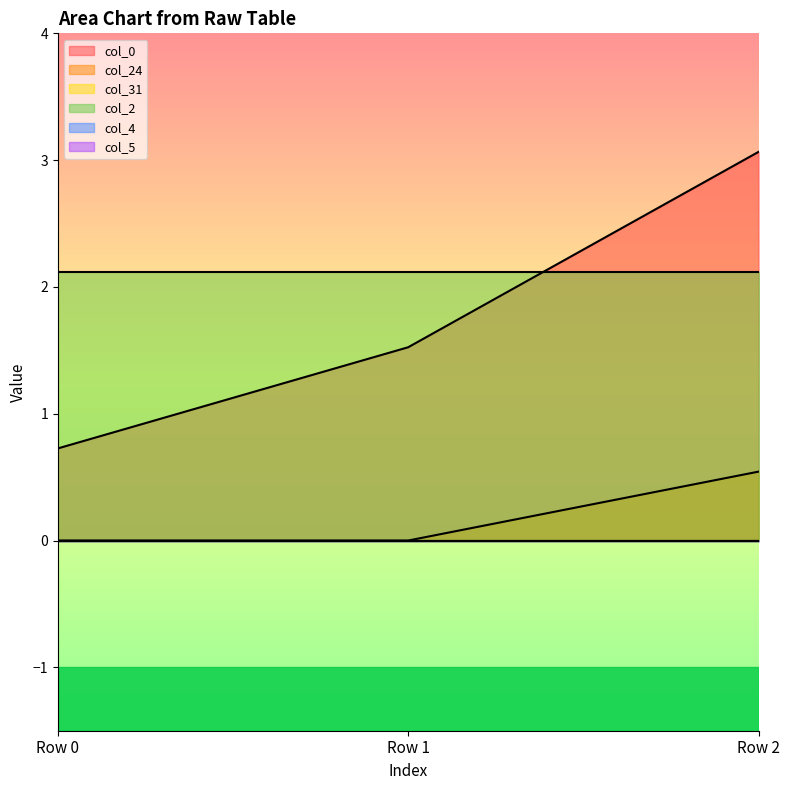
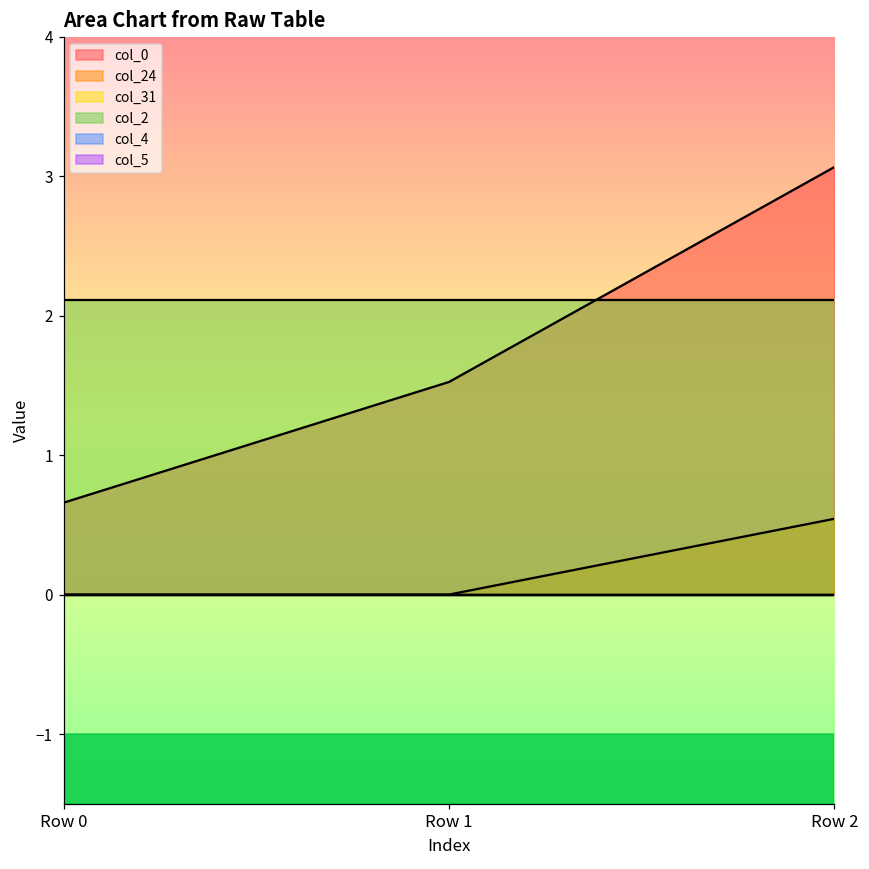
col_0, Row 0: 0.73 -> 0.66
